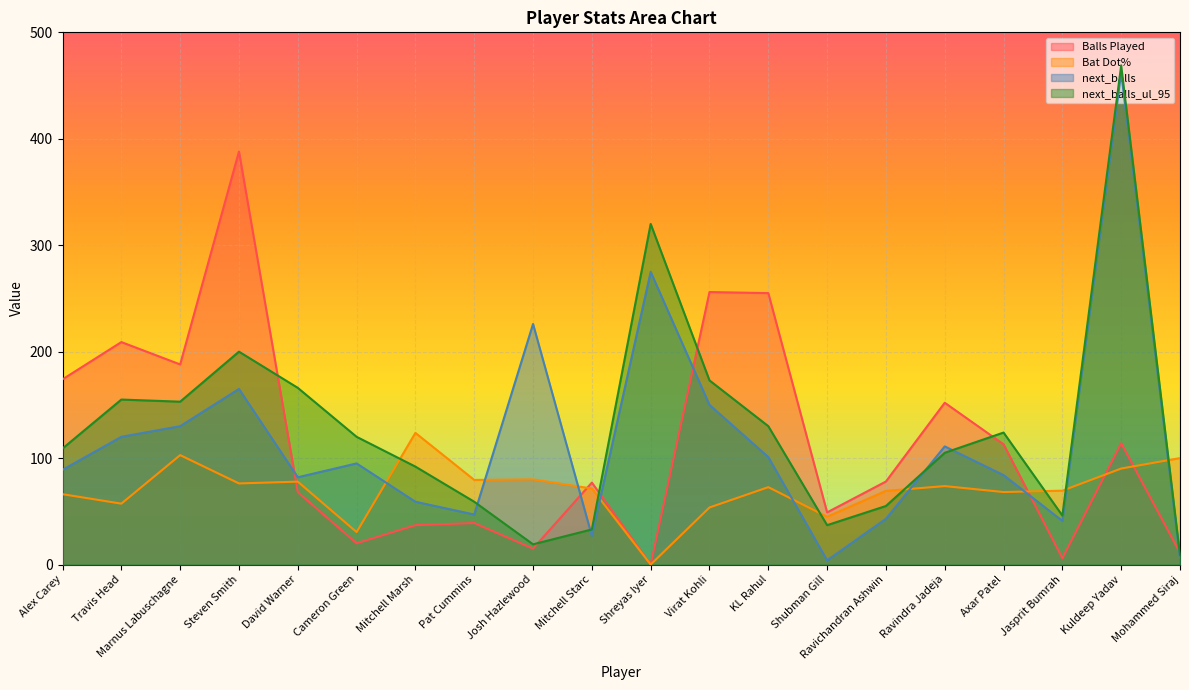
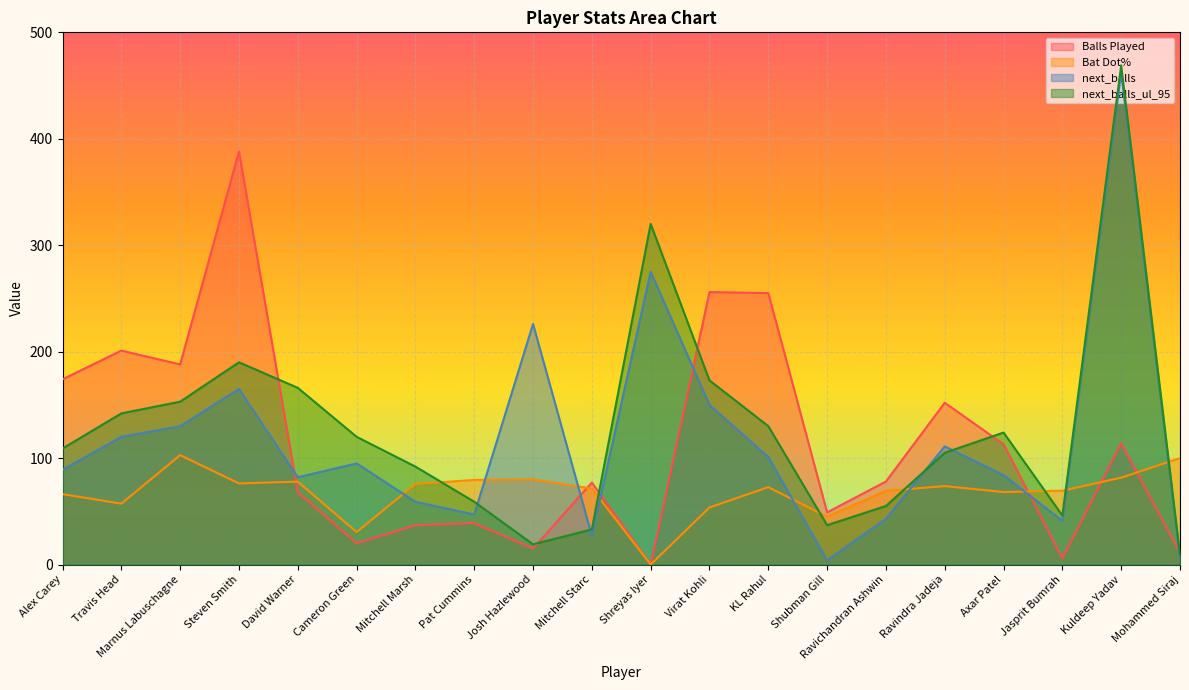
Balls Played, Travis Head: 209 -> 201
next_balls_ul_95, Travis Head: 155 -> 142
next_balls_ul_95, Steven Smith: 200 -> 190
Bat Dot%, Mitchell Marsh: 124 -> 76
Bat Dot%, Kuldeep Yadav: 90 -> 82
